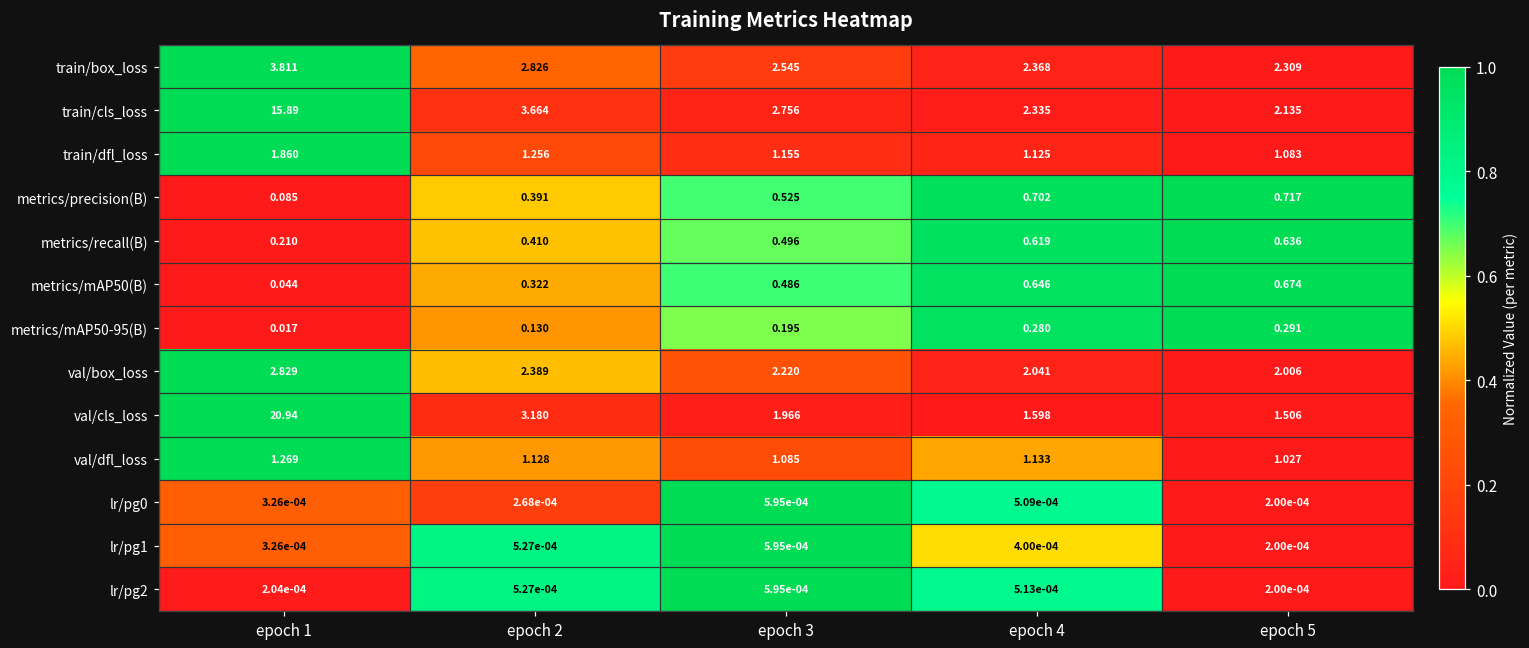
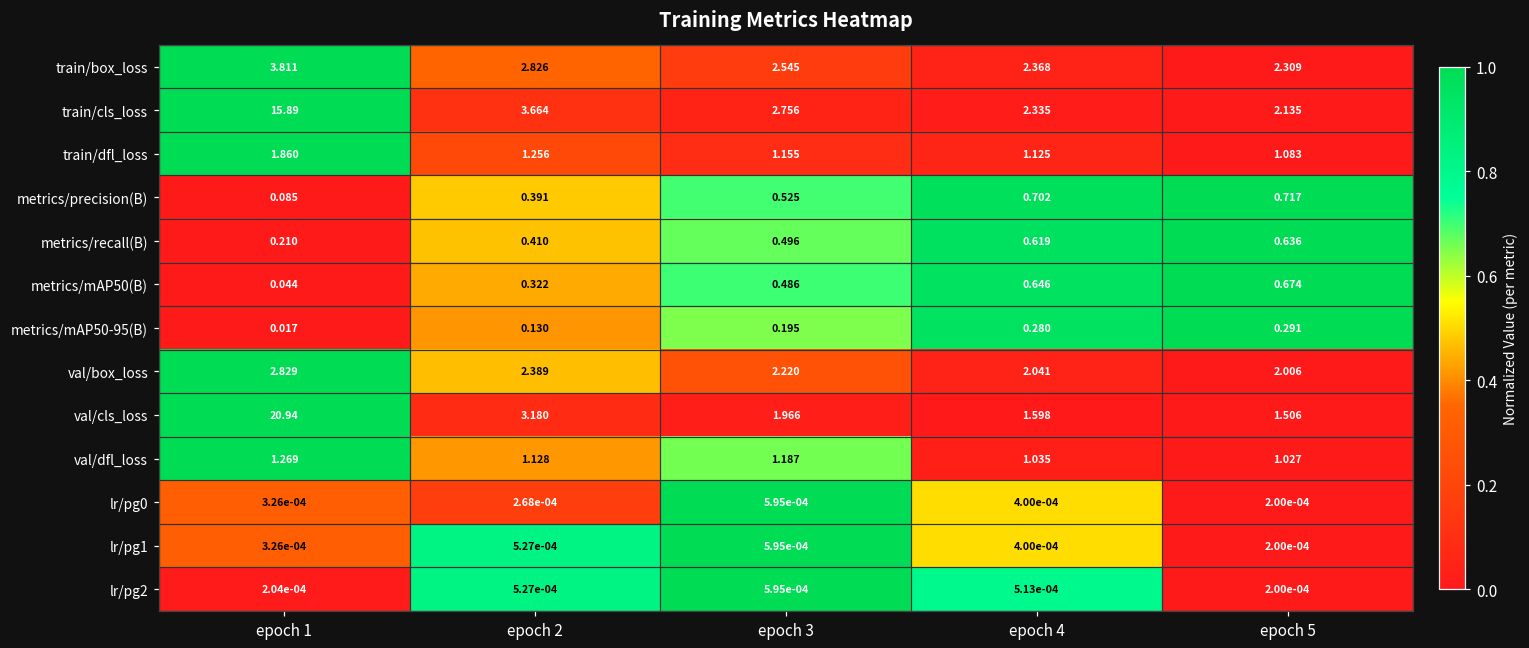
val/dfl_loss, epoch 3: 1.085 -> 1.187
val/dfl_loss, epoch 4: 1.133 -> 1.035
lr/pg0, epoch 4: 5.09e-04 -> 4.00e-04
